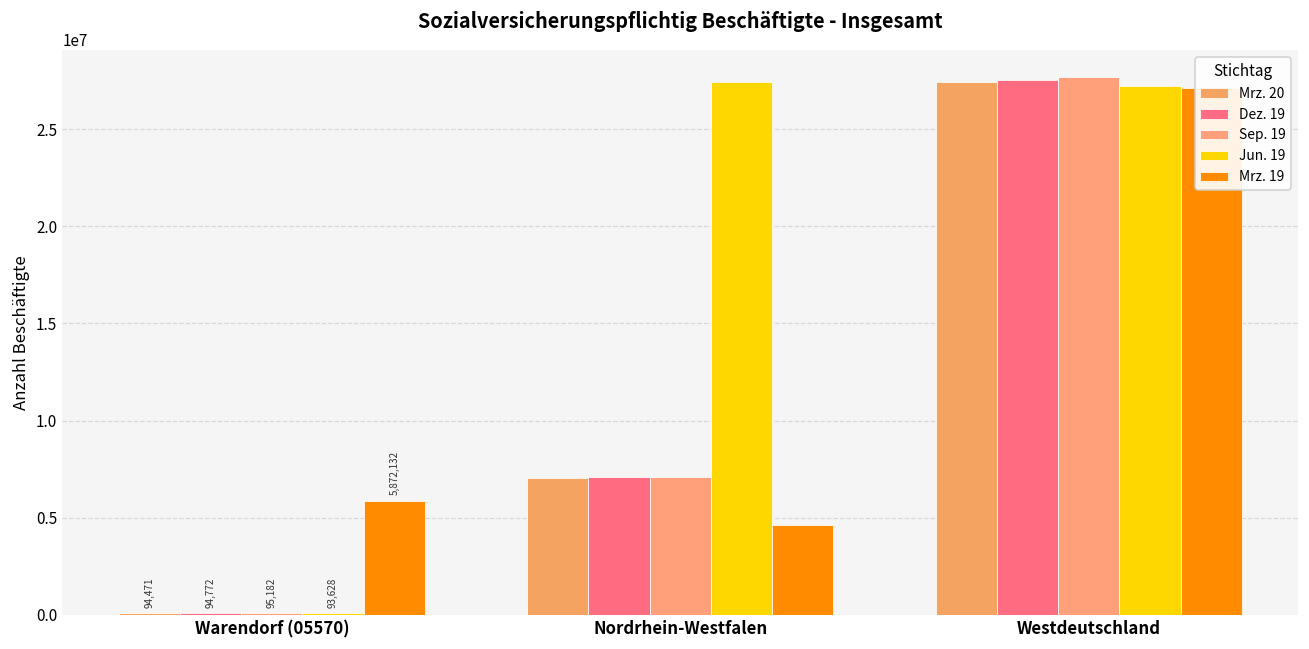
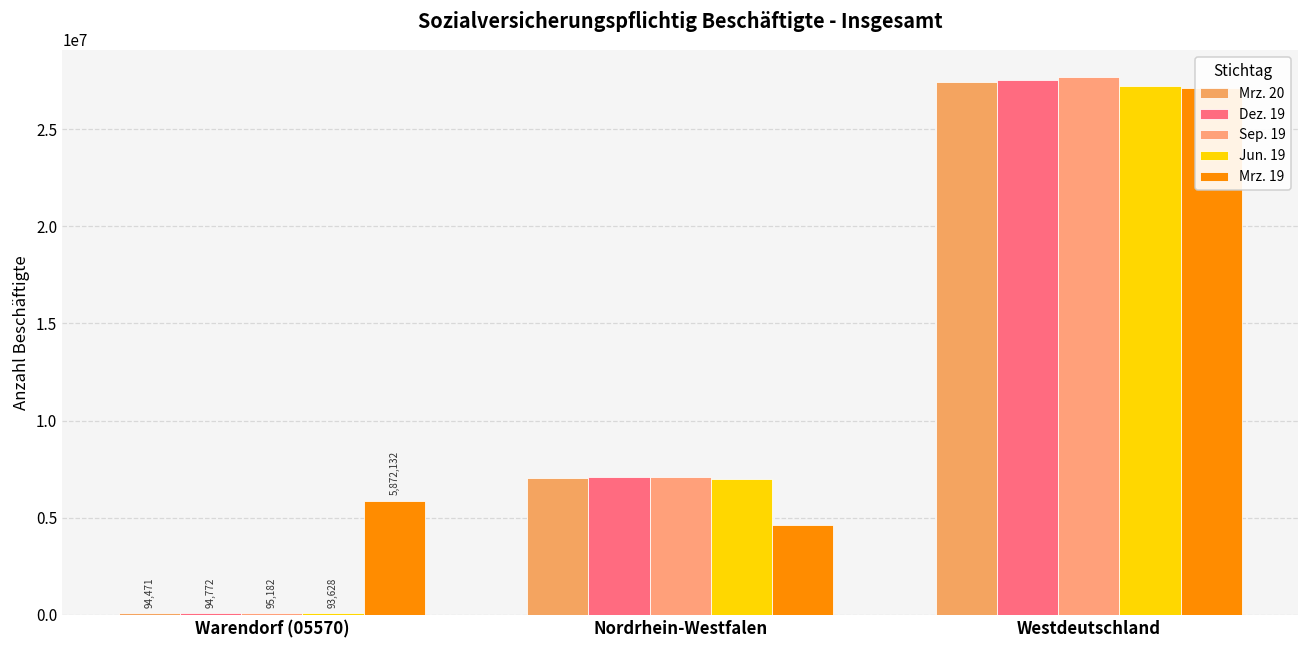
Jun. 19, Nordrhein-Westfalen: 27400000 -> 7000000
